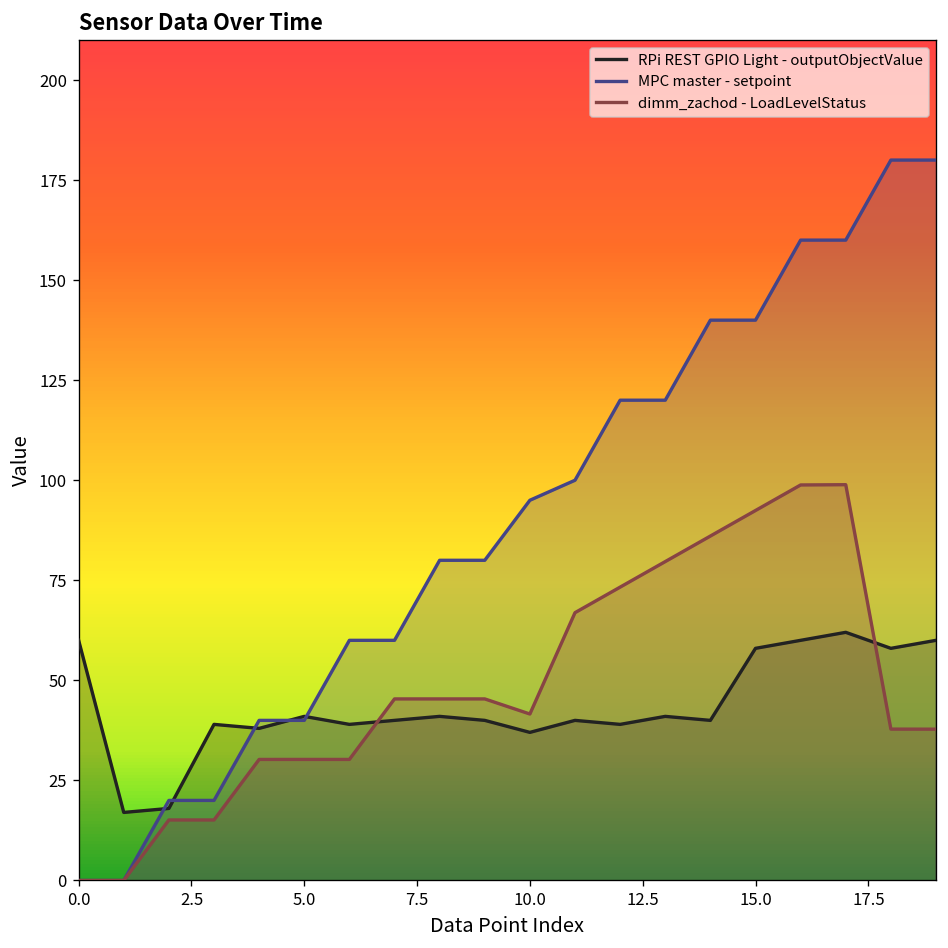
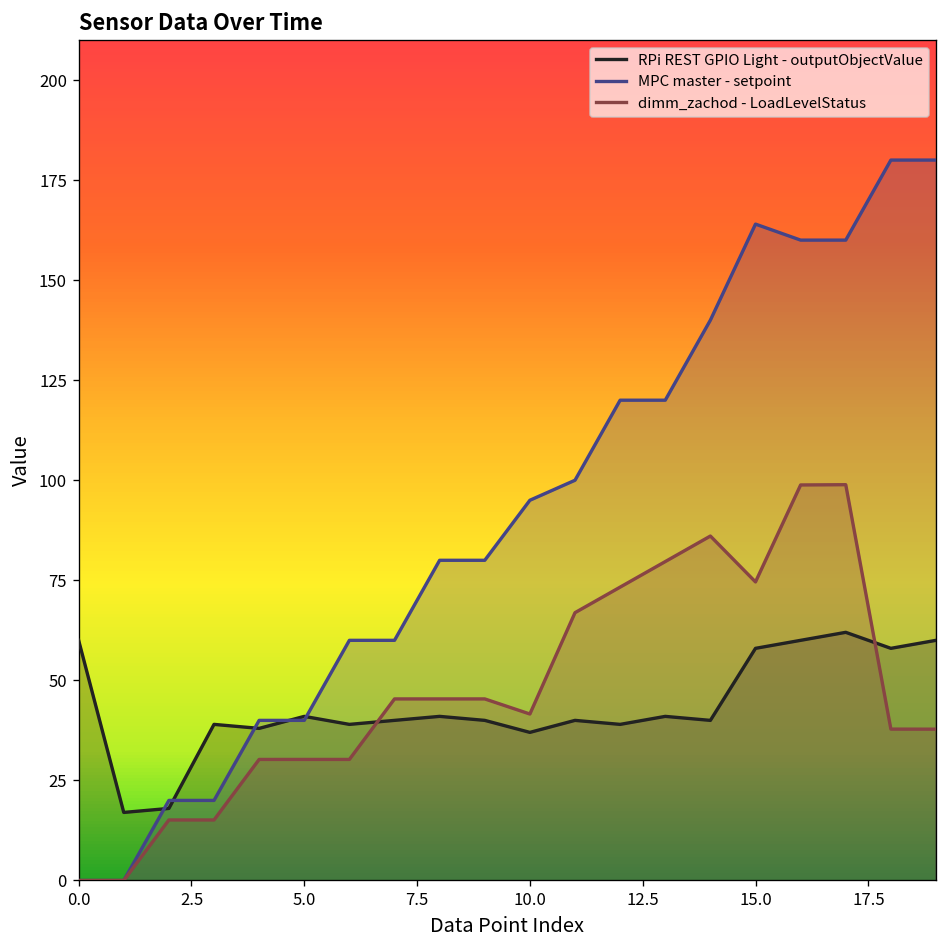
MPC master - setpoint, 15.0: 140 -> 164
dimm_zachod - LoadLevelStatus, 15.0: 92 -> 75
